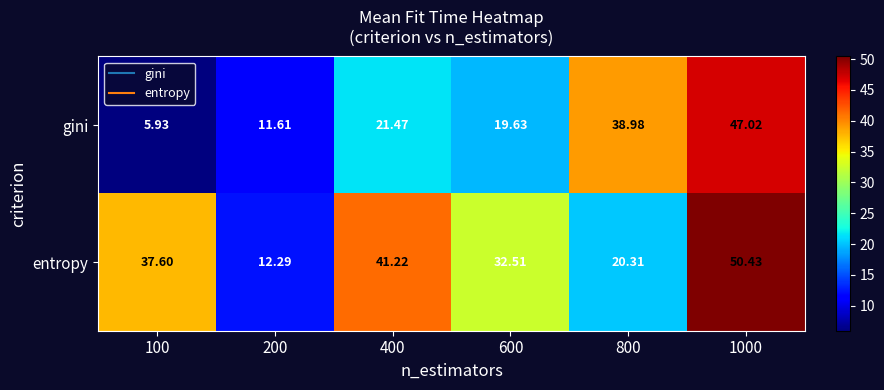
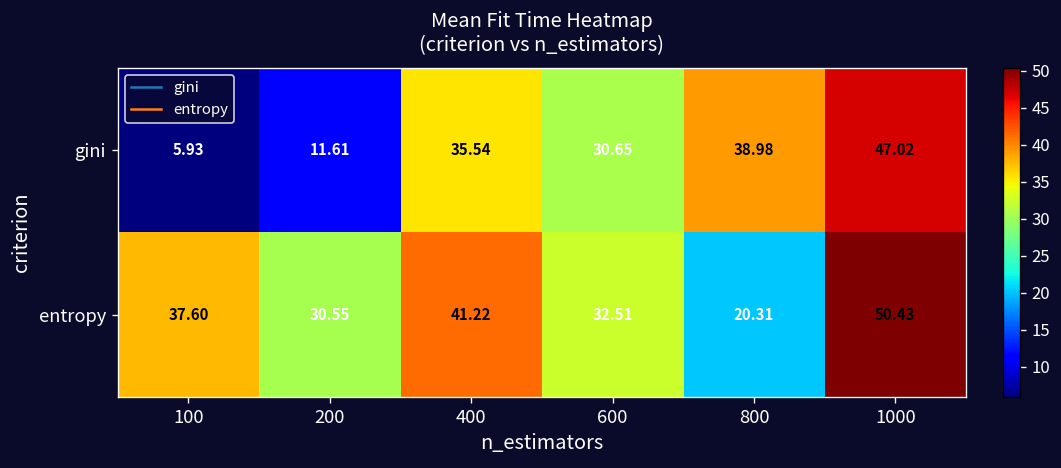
gini, 400: 21.47 -> 35.54
gini, 600: 19.63 -> 30.65
entropy, 200: 12.29 -> 30.55
